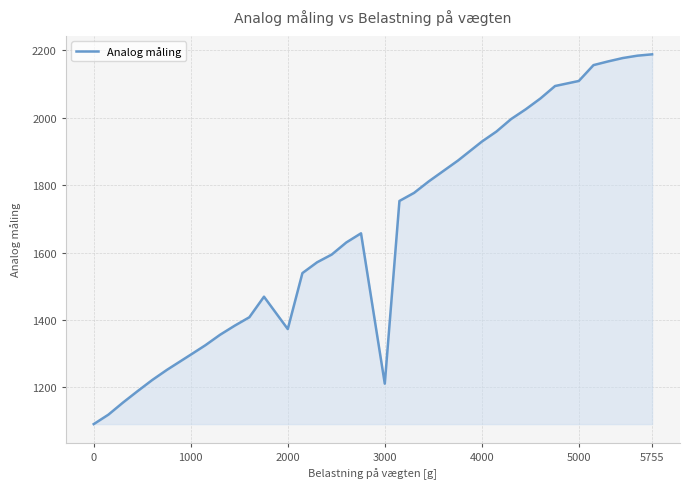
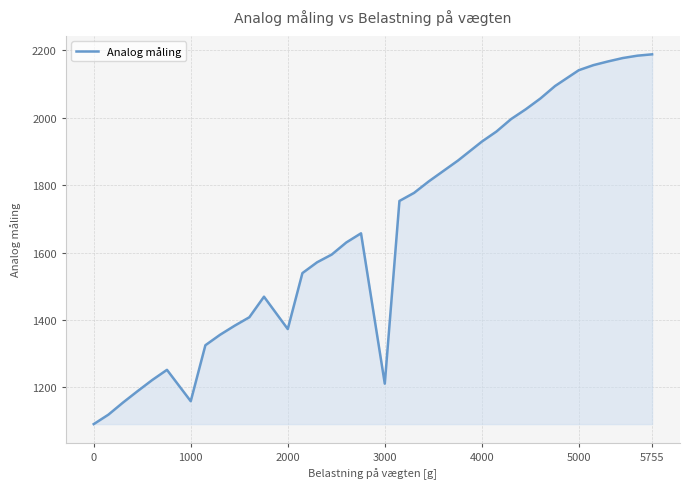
1000: 1300 -> 1160
5000: 2110 -> 2140
